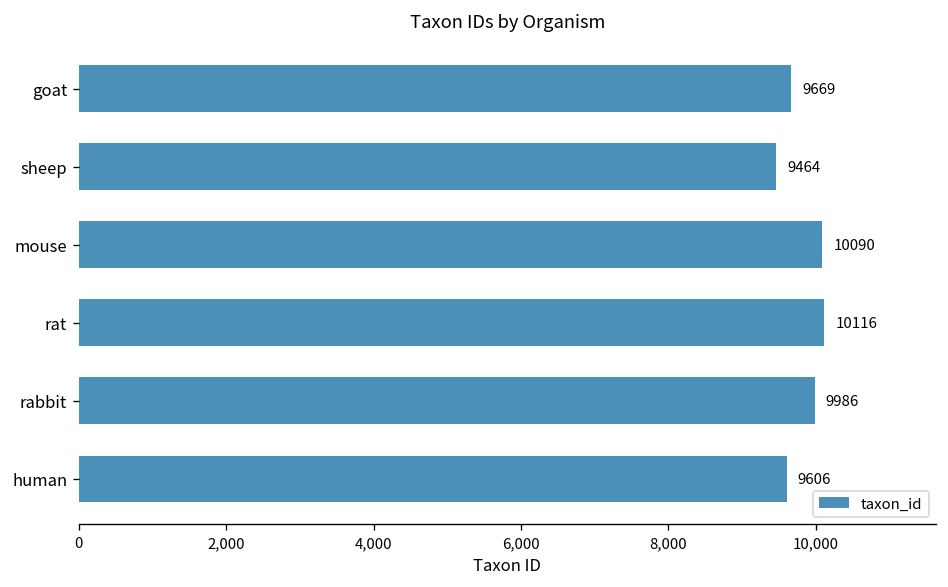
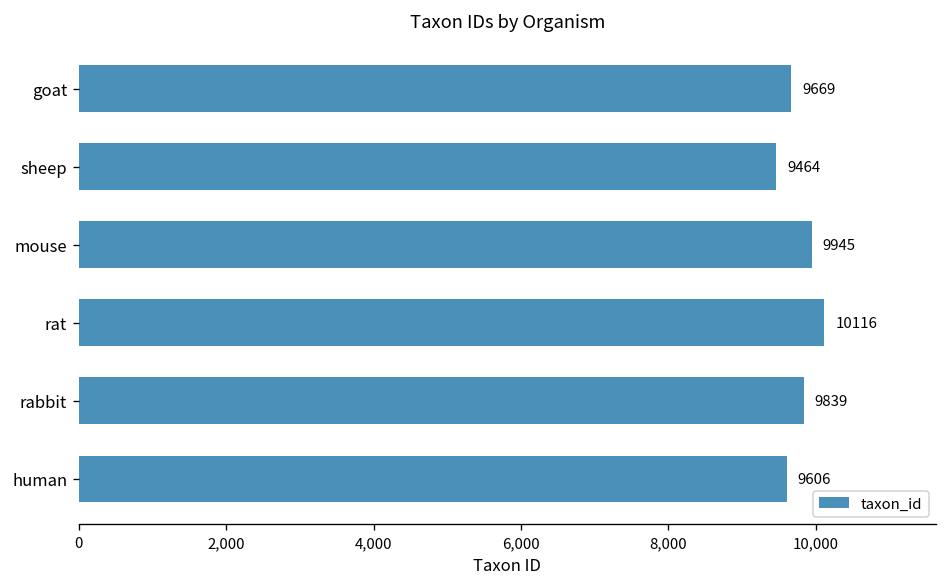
mouse: 10090 -> 9945
rabbit: 9986 -> 9839
